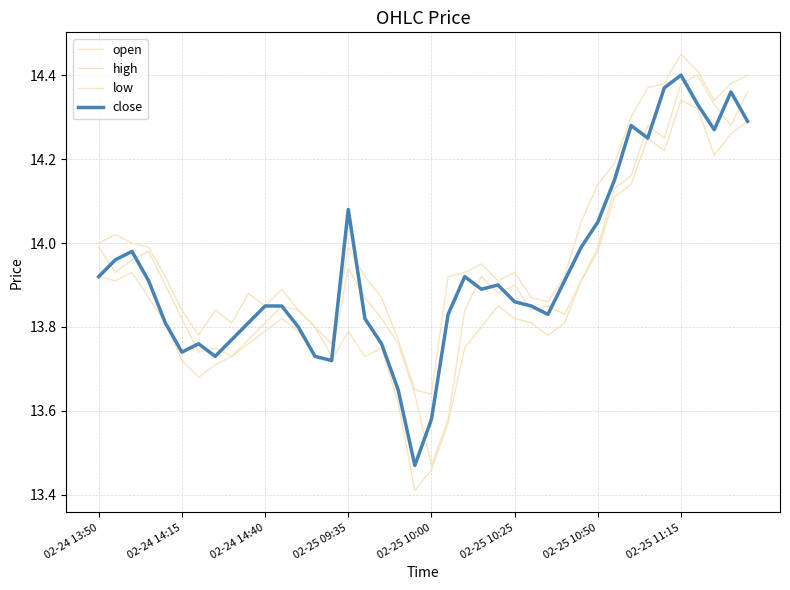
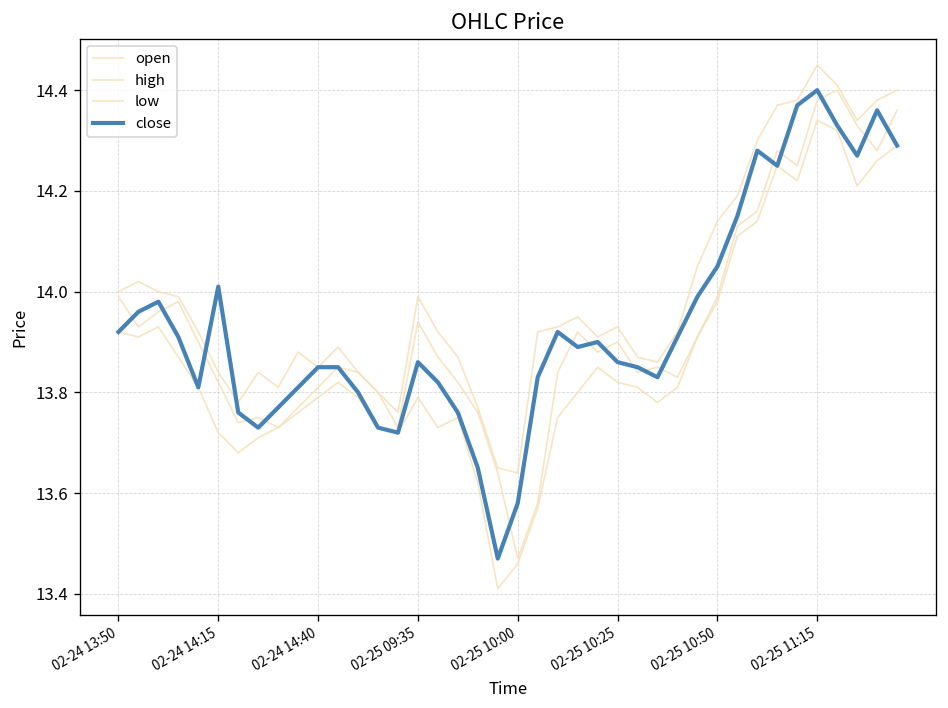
close, 02-24 14:15: 13.74 -> 14.01
close, 02-25 09:35: 14.08 -> 13.86
